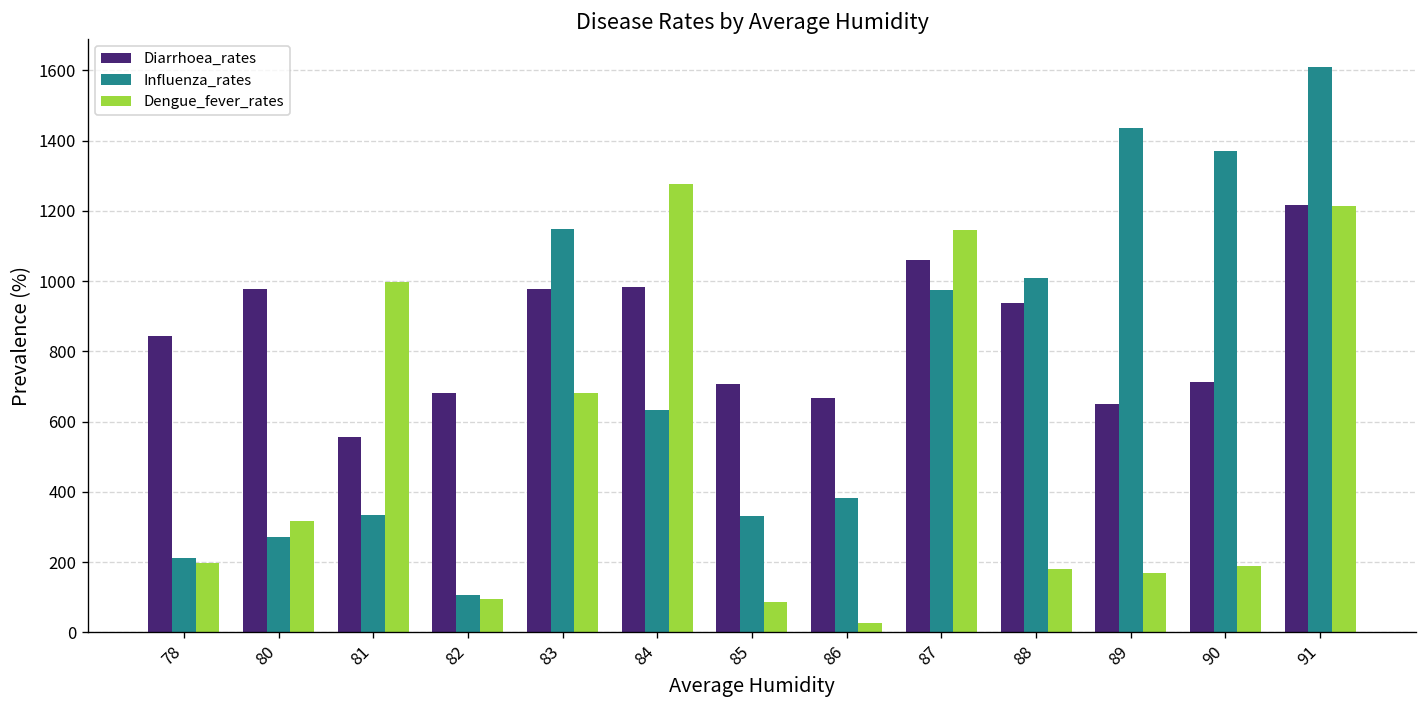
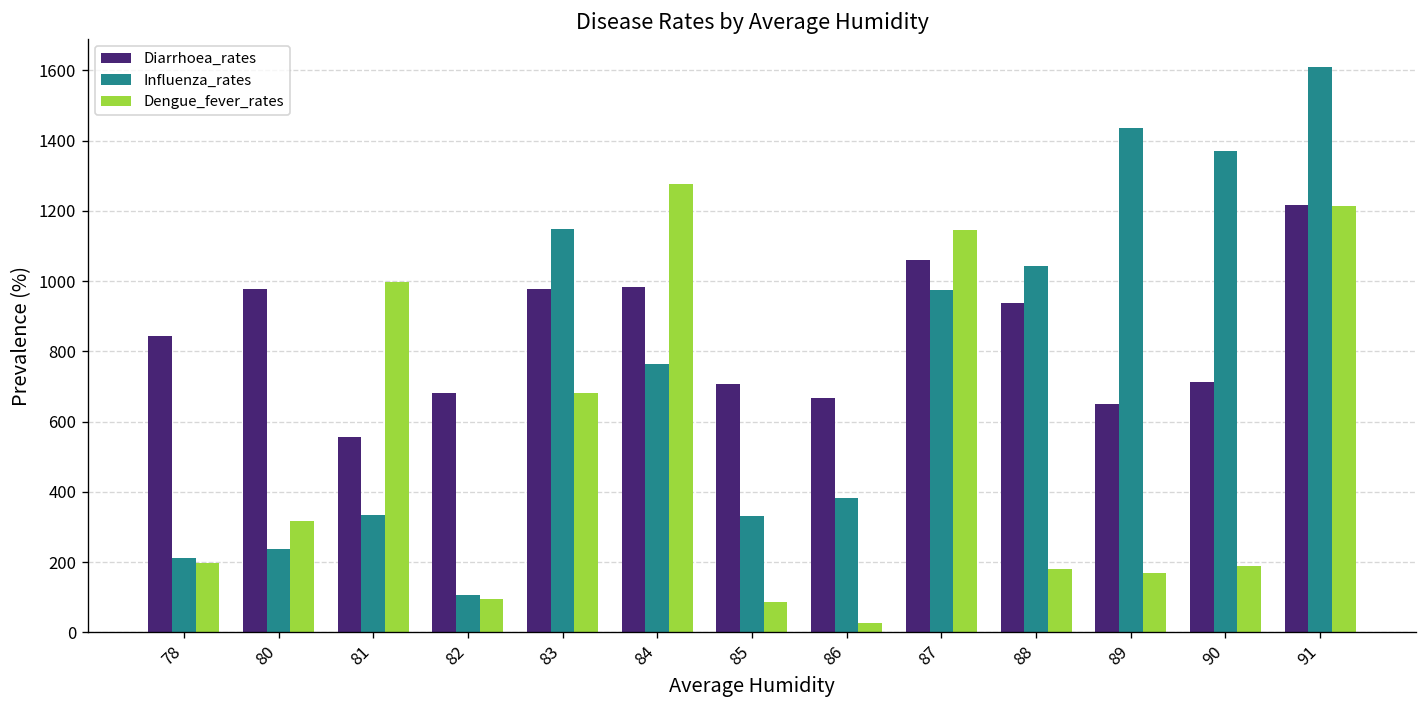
Influenza_rates, 80: 270 -> 240
Influenza_rates, 84: 630 -> 760
Influenza_rates, 88: 1010 -> 1040
